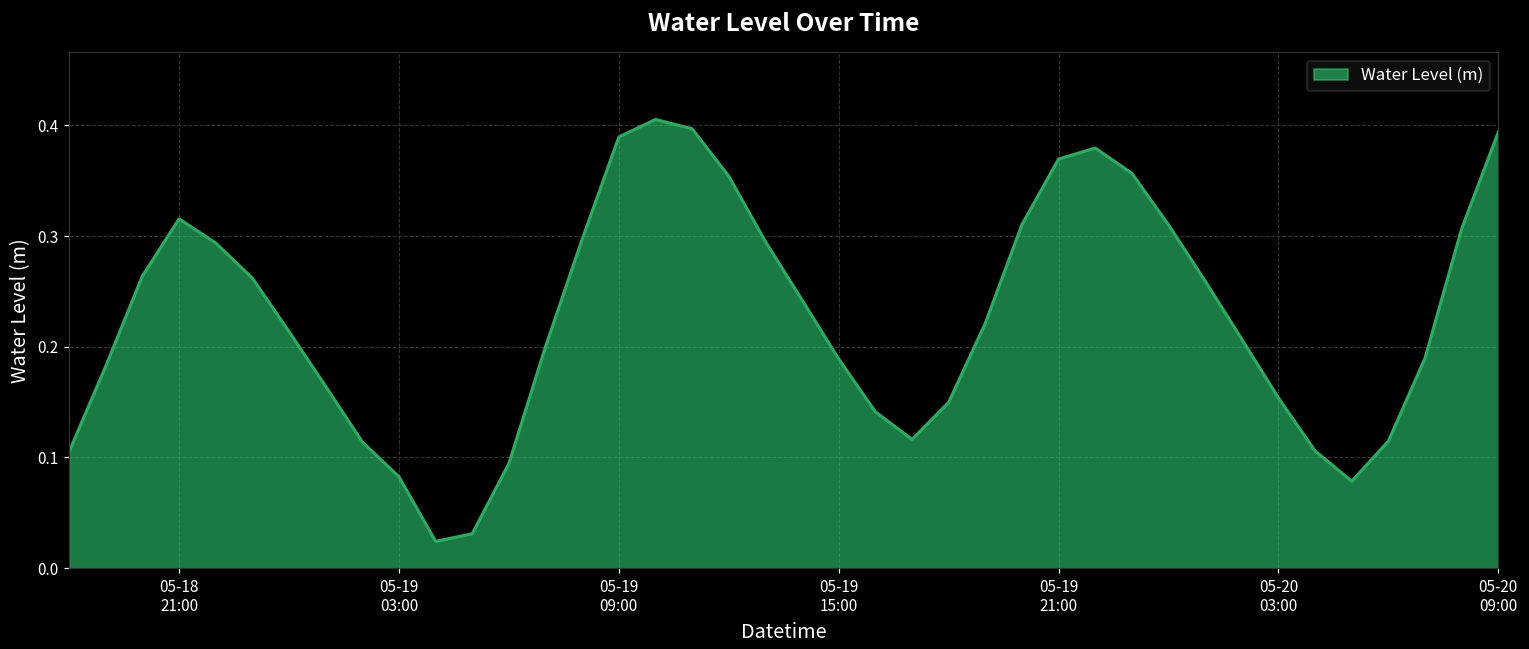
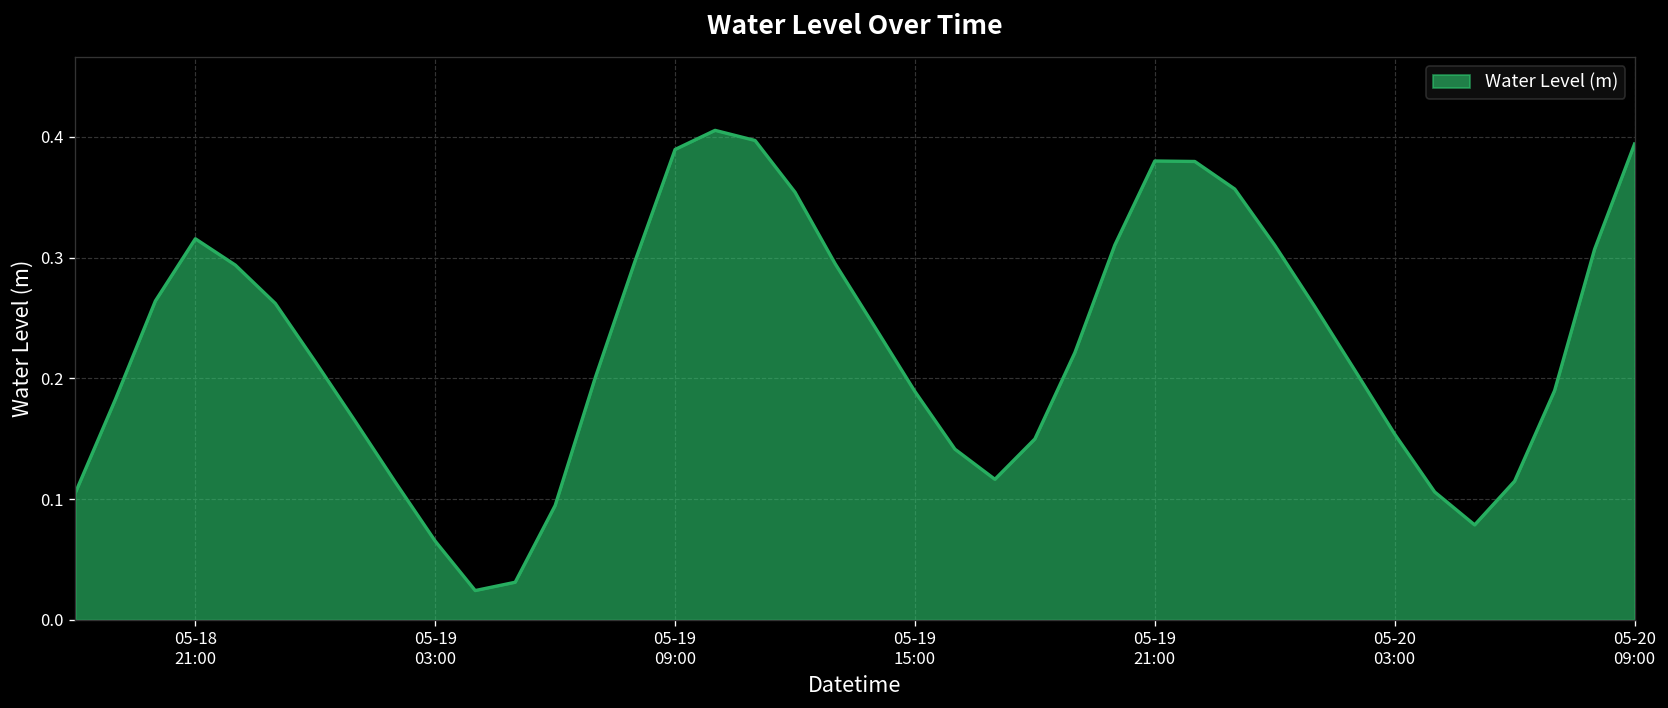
05-19 03:00: 0.083 -> 0.065
05-19 21:00: 0.370 -> 0.380
